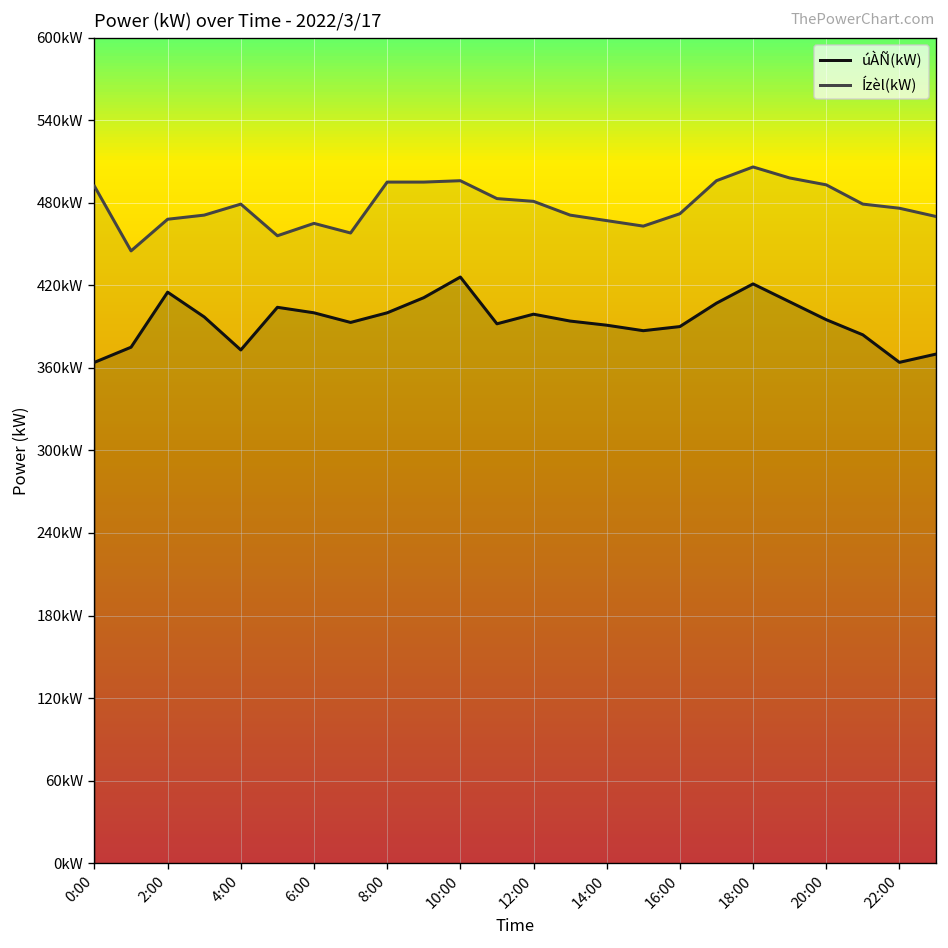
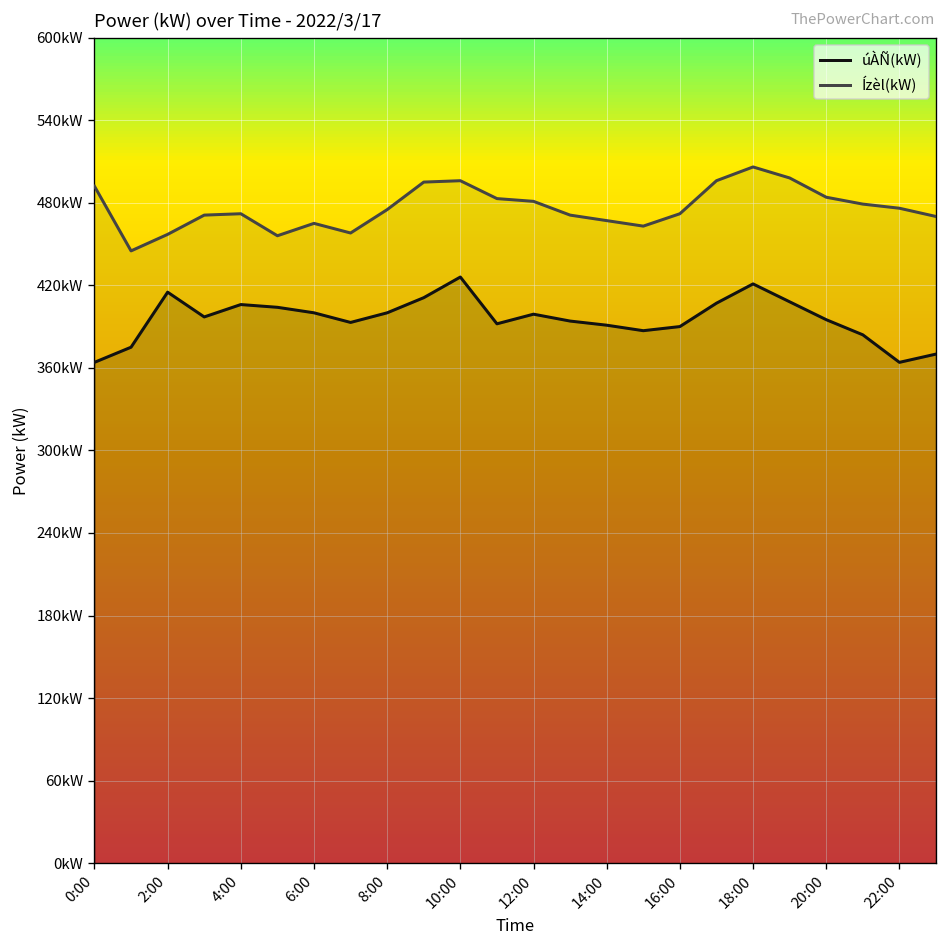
Ízèl(kW), 2:00: 468kW -> 457kW
úÀÑ(kW), 4:00: 373kW -> 406kW
Ízèl(kW), 4:00: 479kW -> 472kW
Ízèl(kW), 8:00: 495kW -> 475kW
Ízèl(kW), 20:00: 493kW -> 484kW
